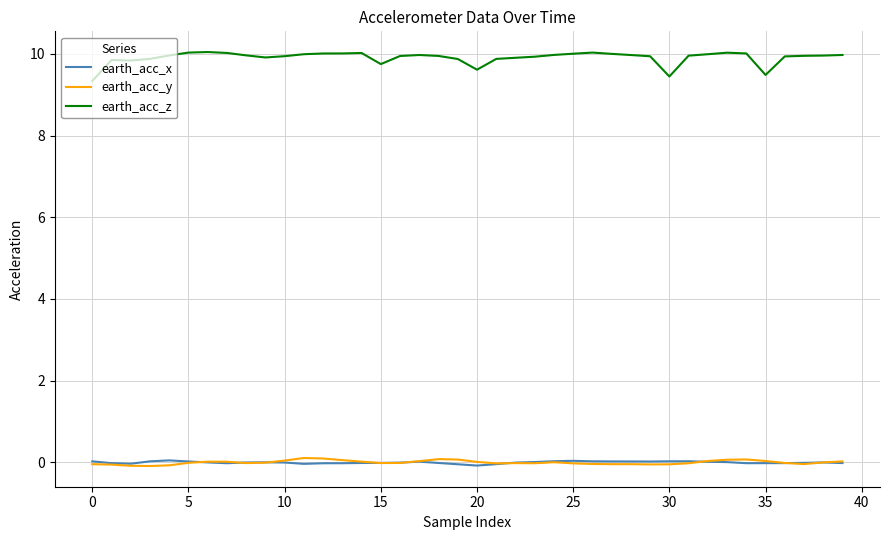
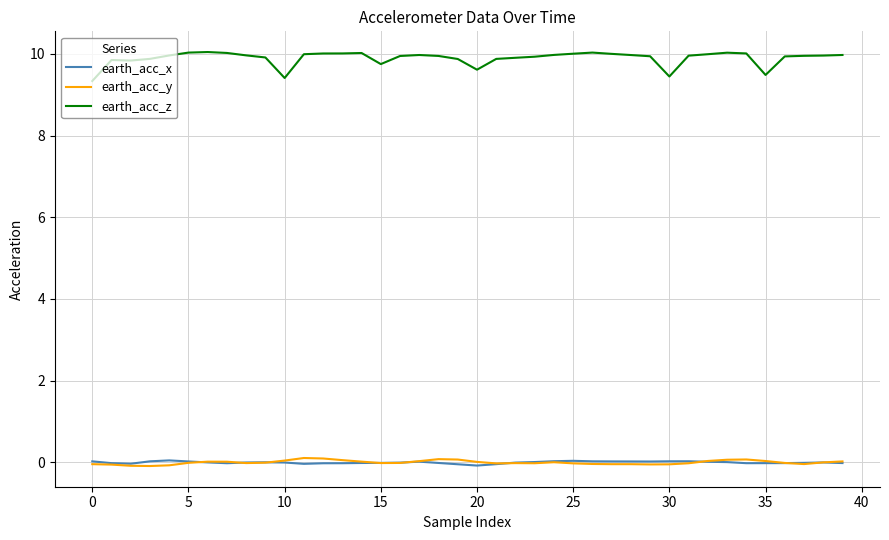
earth_acc_z, 10: 9.9 -> 9.4
